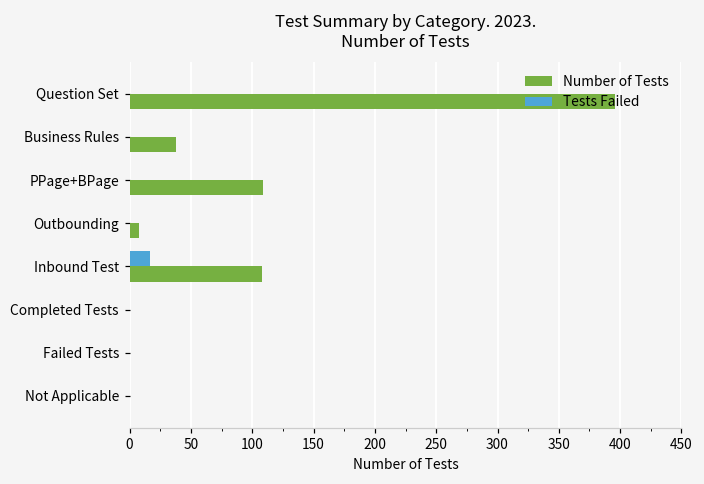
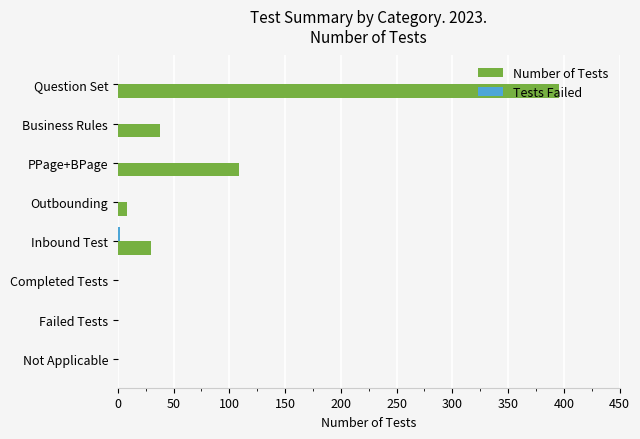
Tests Failed, Inbound Test: 17 -> 2
Number of Tests, Inbound Test: 108 -> 30
